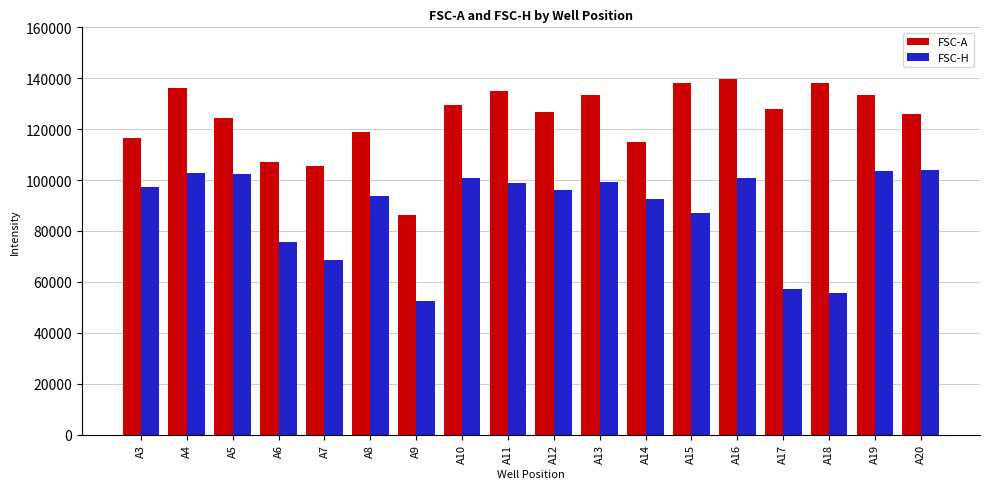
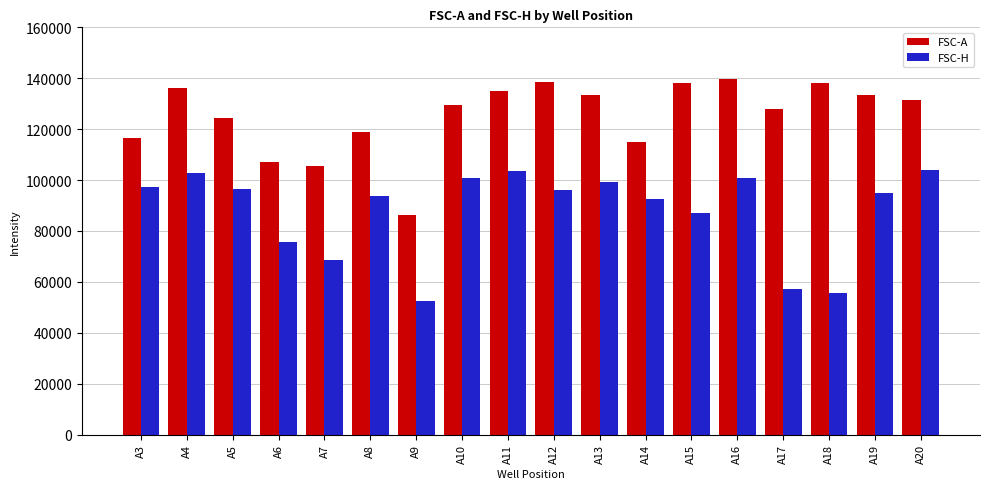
FSC-H, A5: 103000 -> 97000
FSC-H, A11: 99000 -> 104000
FSC-A, A12: 127000 -> 138000
FSC-H, A19: 103000 -> 95000
FSC-A, A20: 126000 -> 131000
